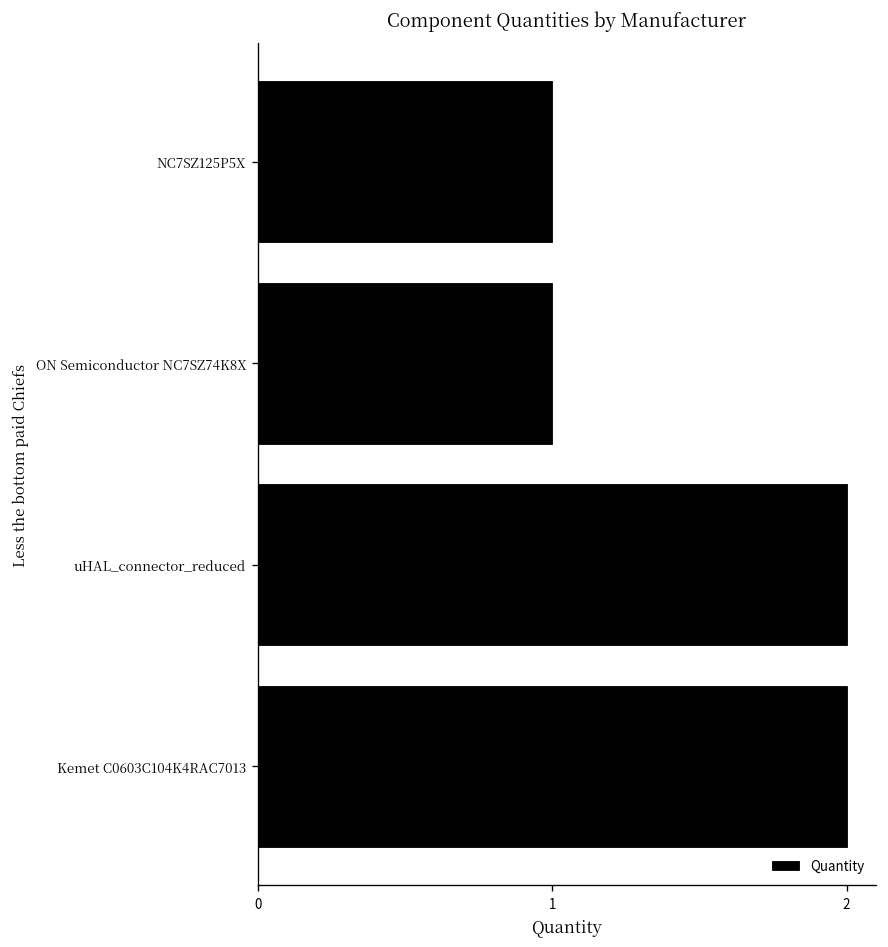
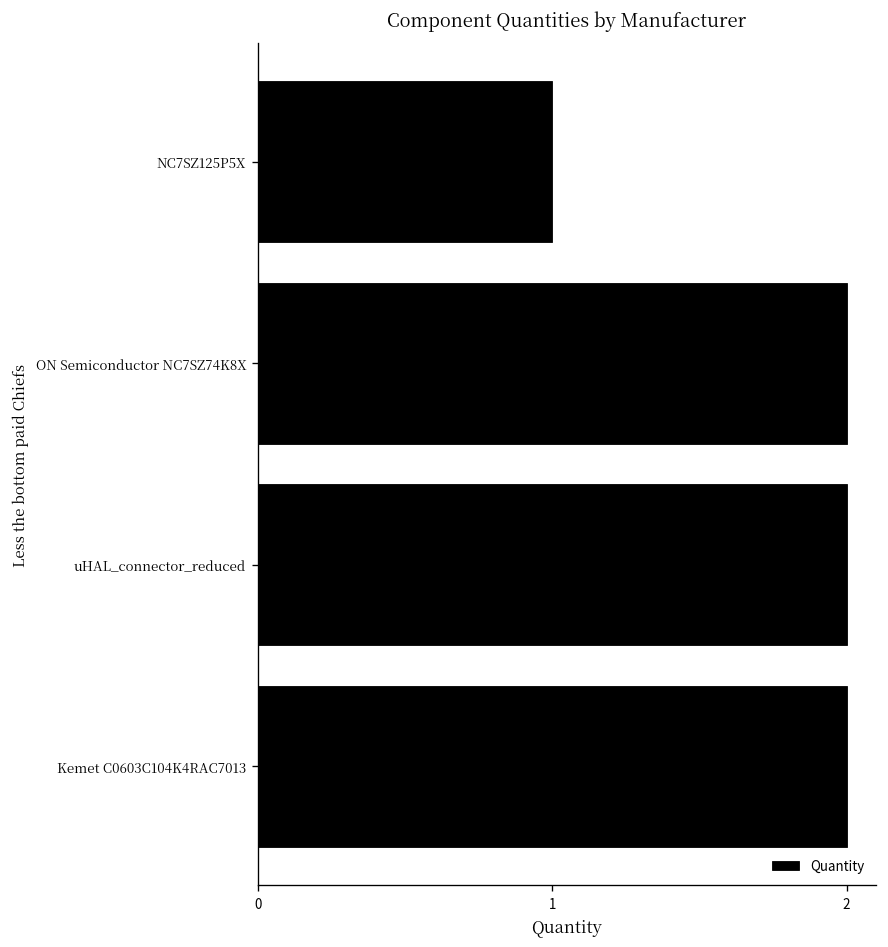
ON Semiconductor NC7SZ74K8X: 1 -> 2
